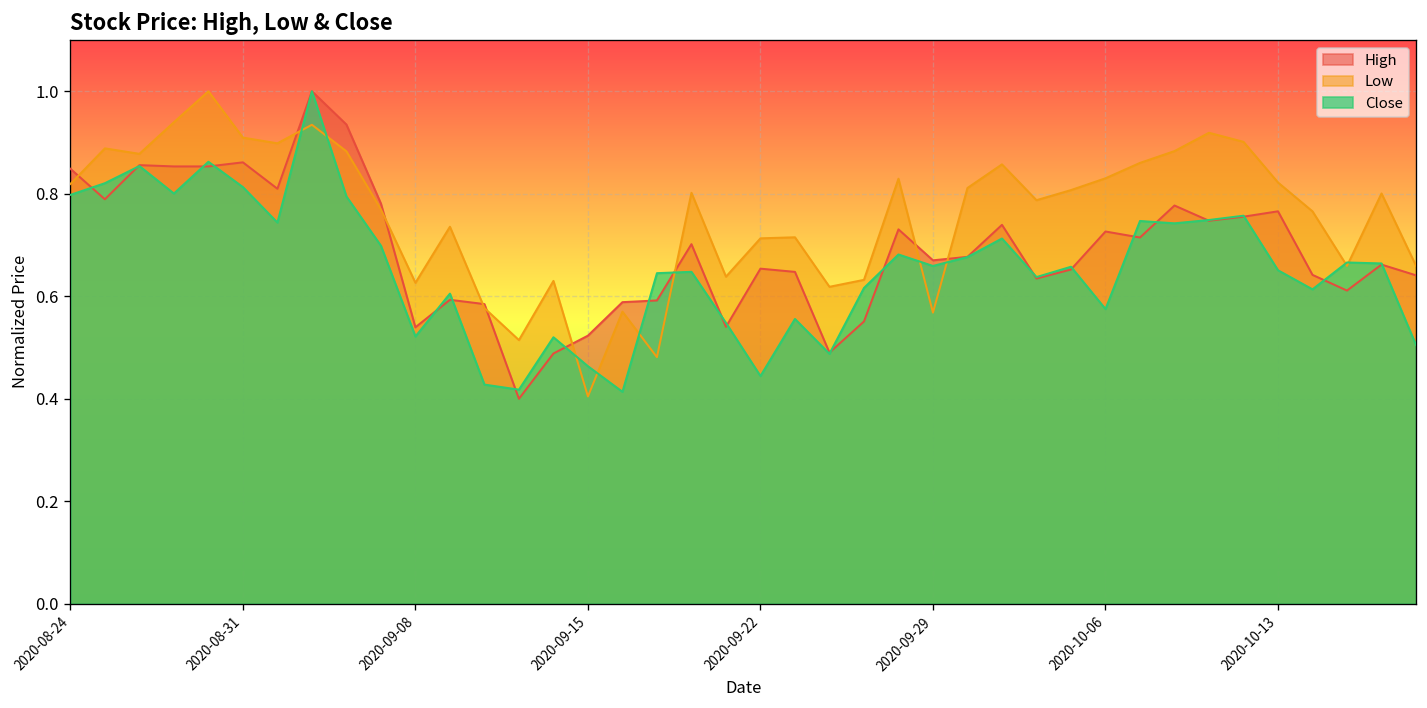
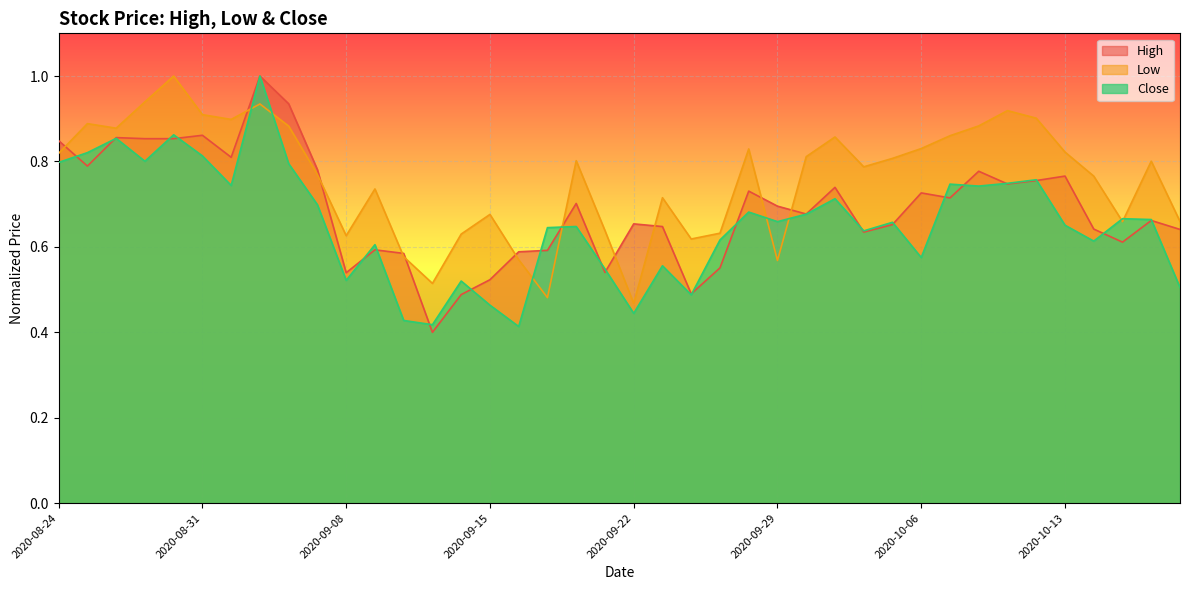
Low, 2020-09-15: 0.40 -> 0.68
Low, 2020-09-22: 0.71 -> 0.47
High, 2020-09-29: 0.67 -> 0.70
